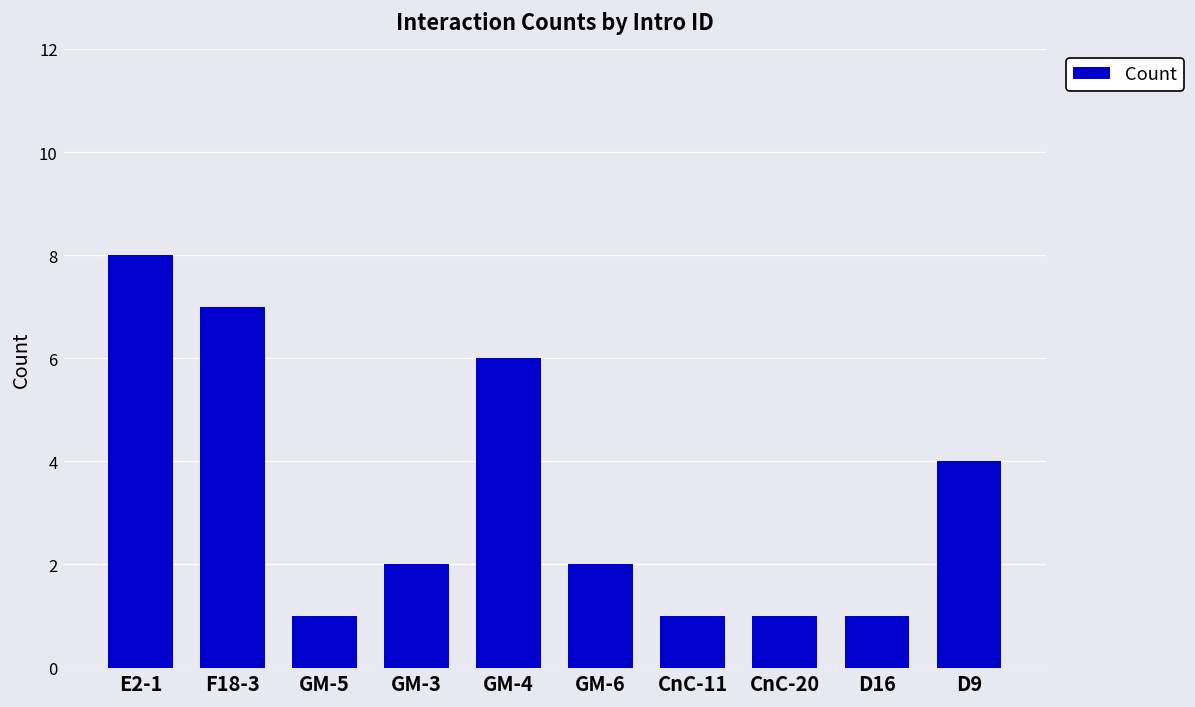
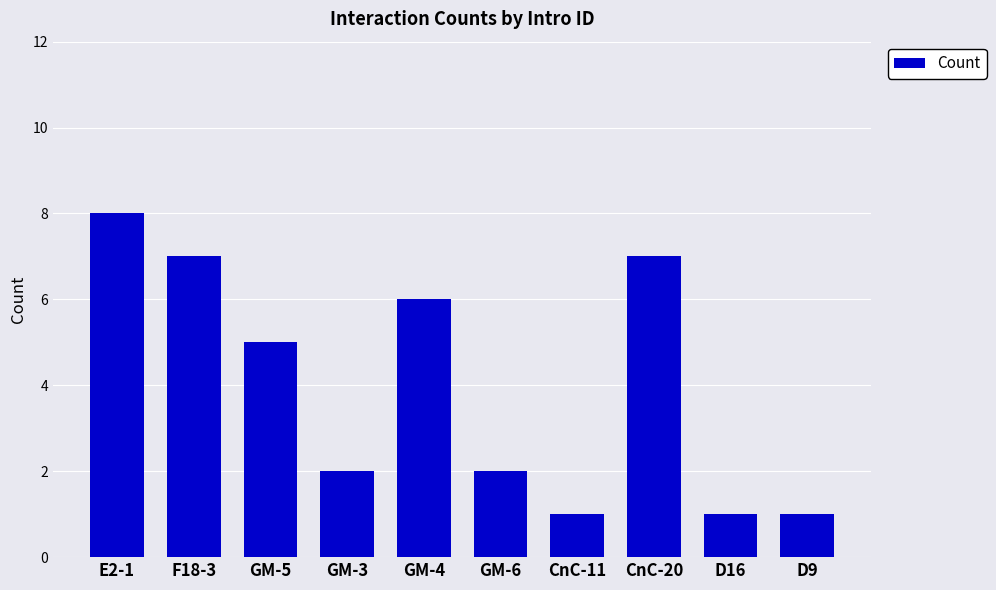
GM-5: 1 -> 5
CnC-20: 1 -> 7
D9: 4 -> 1
